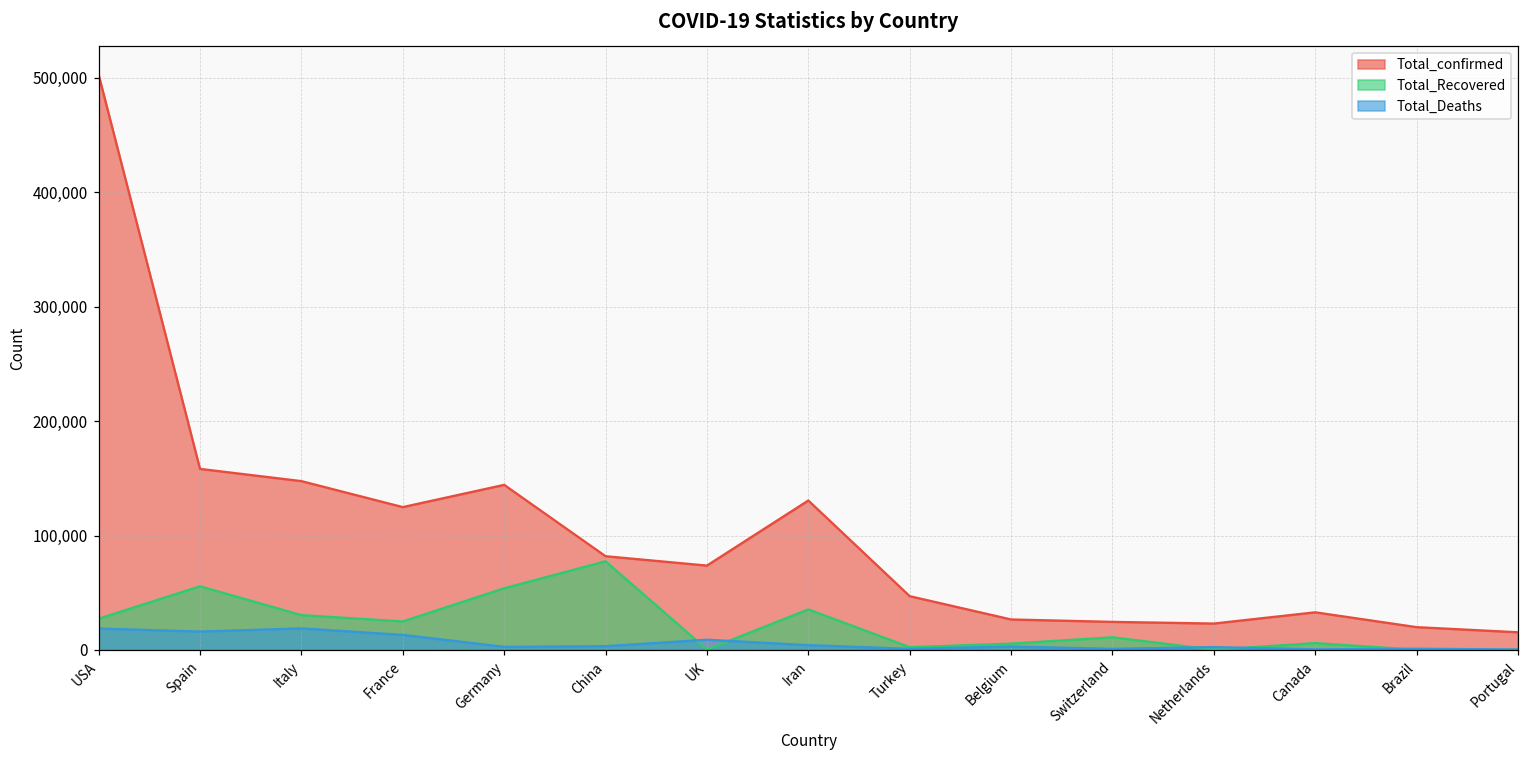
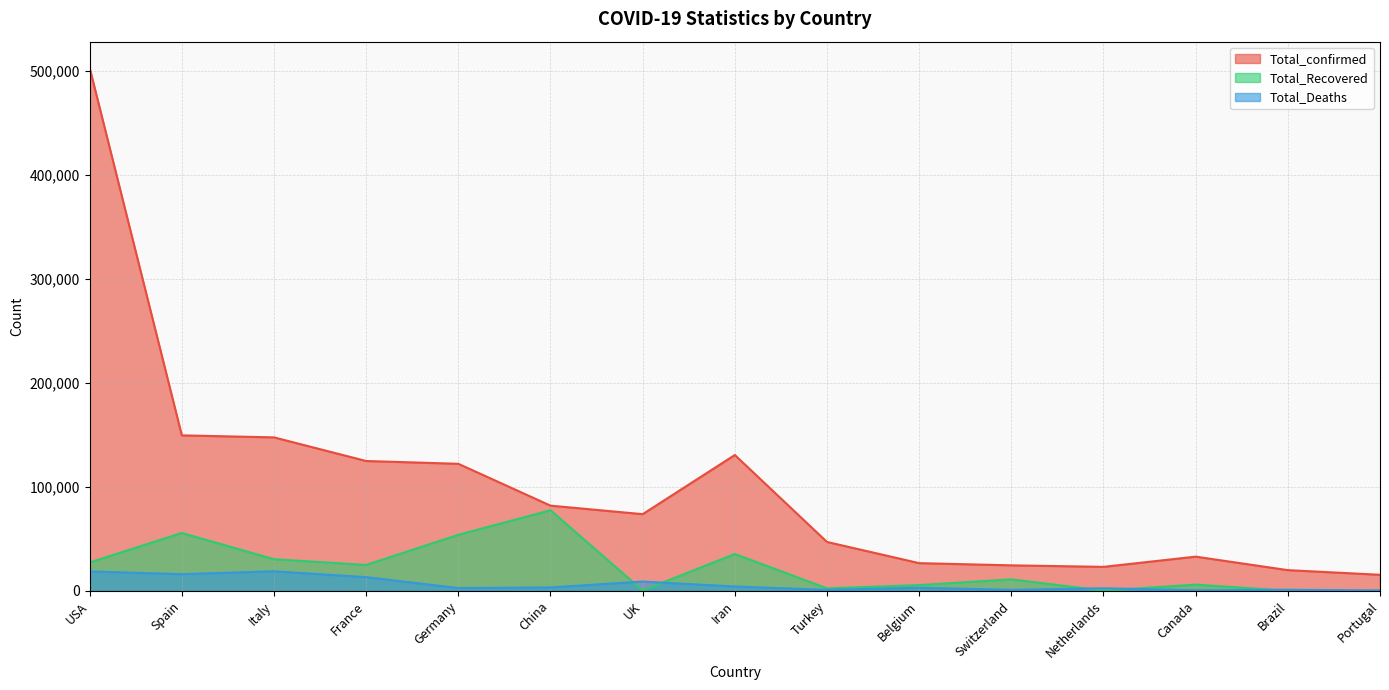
Total_confirmed, Spain: 158,000 -> 150,000
Total_confirmed, Germany: 144,000 -> 122,000
